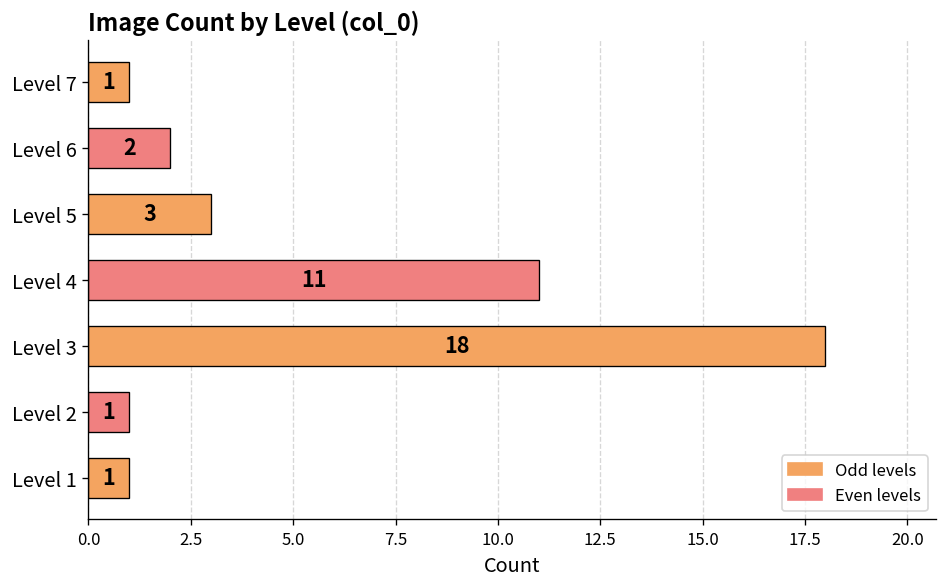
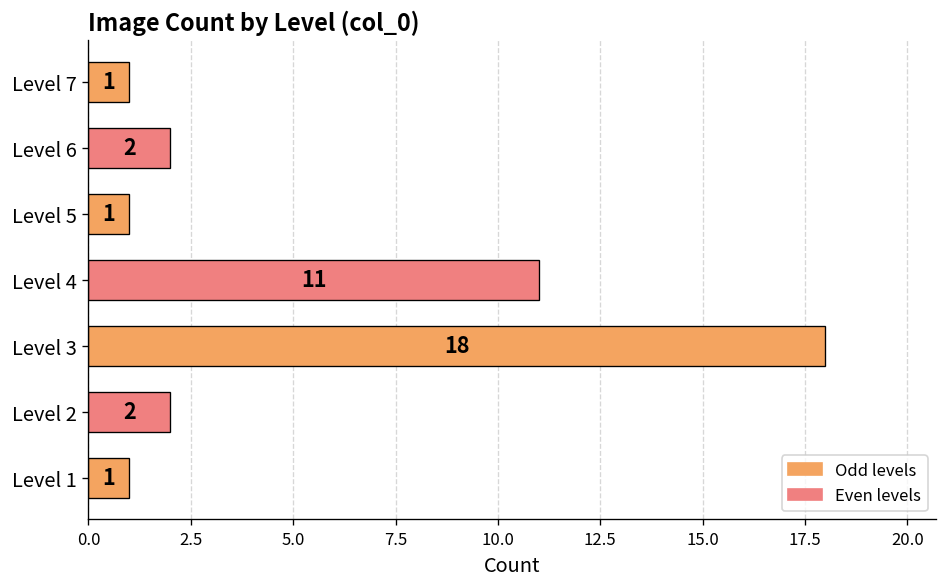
Level 5: 3 -> 1
Level 2: 1 -> 2
